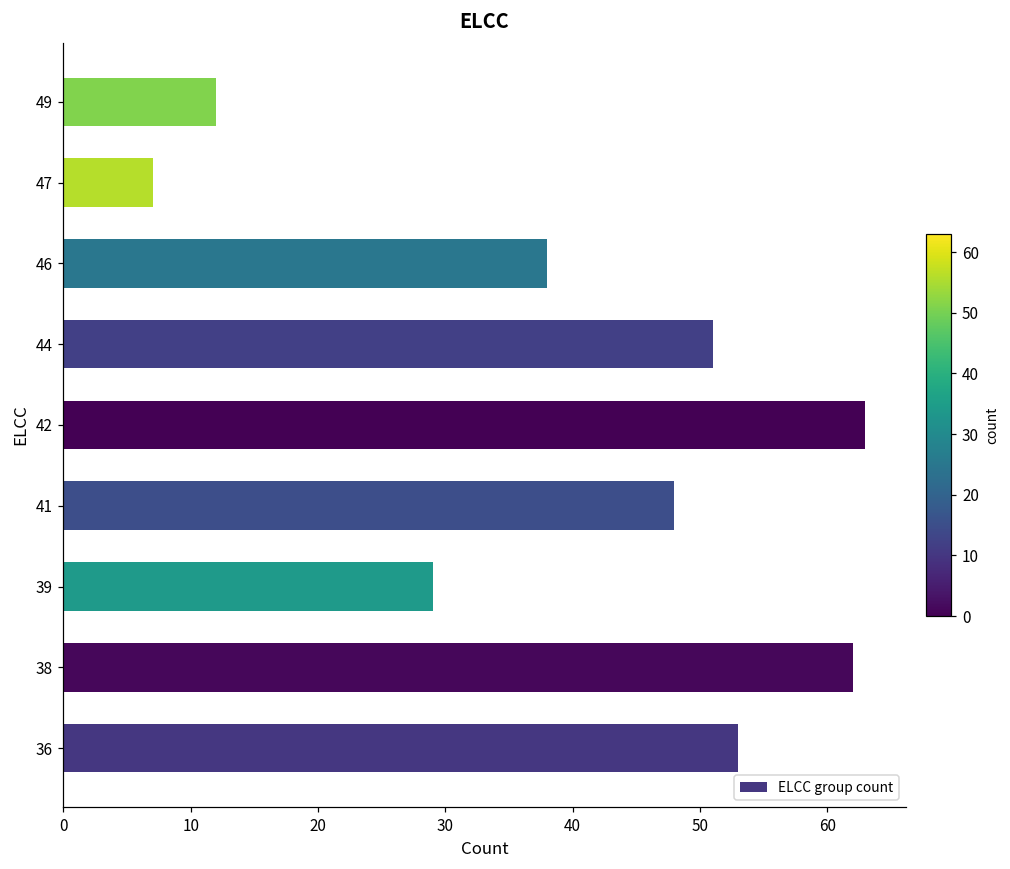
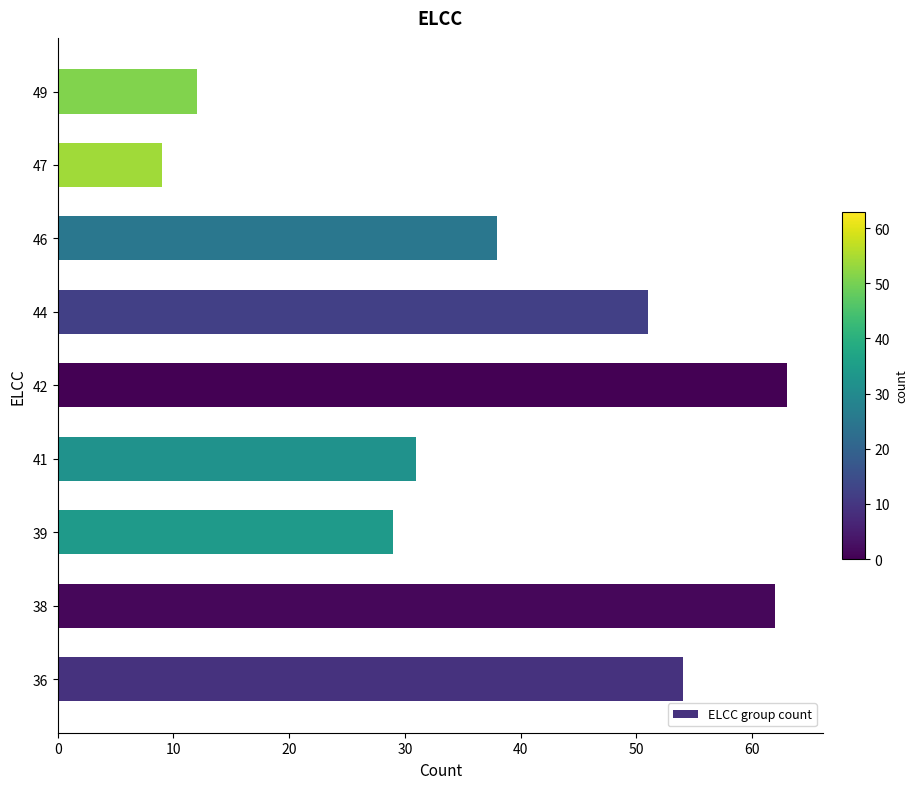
47: 7 -> 9
41: 48 -> 31
36: 53 -> 54
